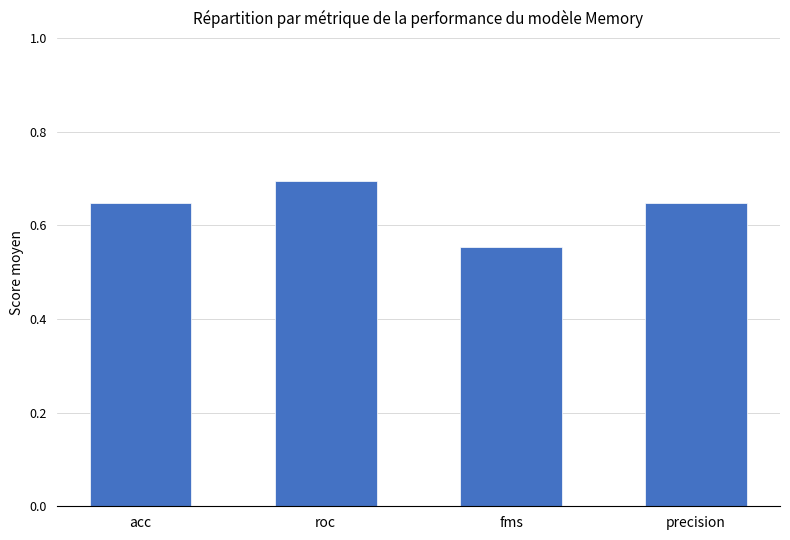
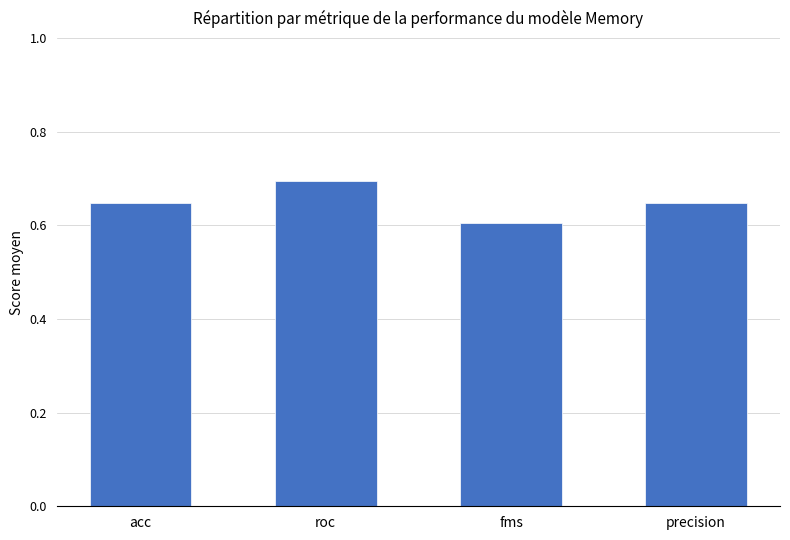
fms: 0.55 -> 0.61
